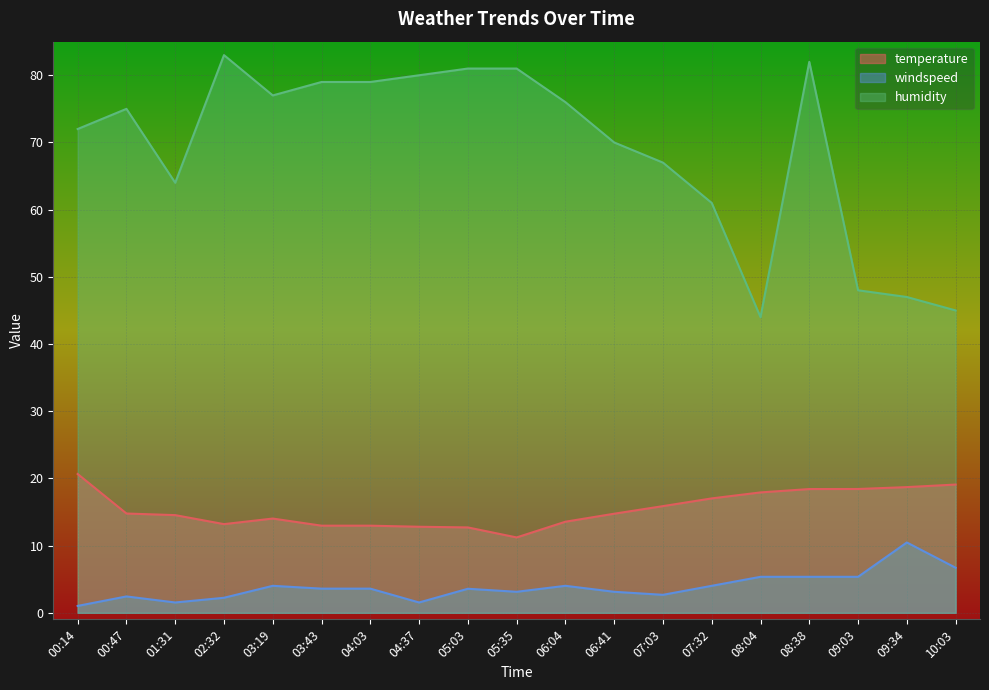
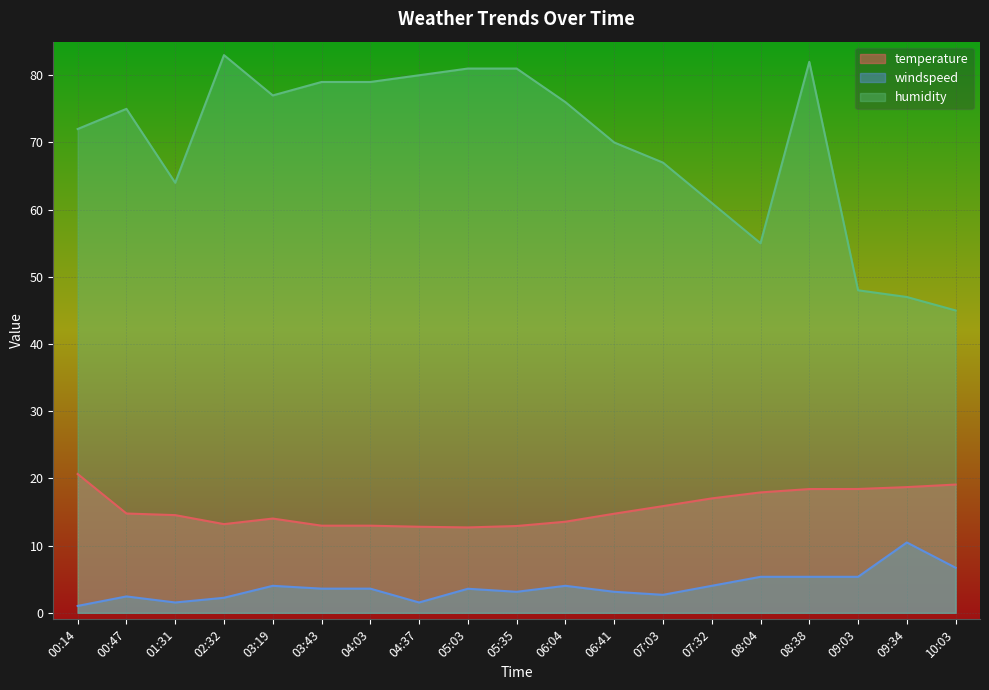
temperature, 05:35: 11 -> 13
humidity, 08:04: 44 -> 55
